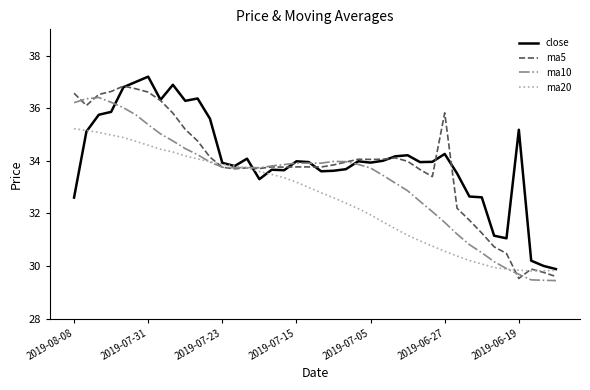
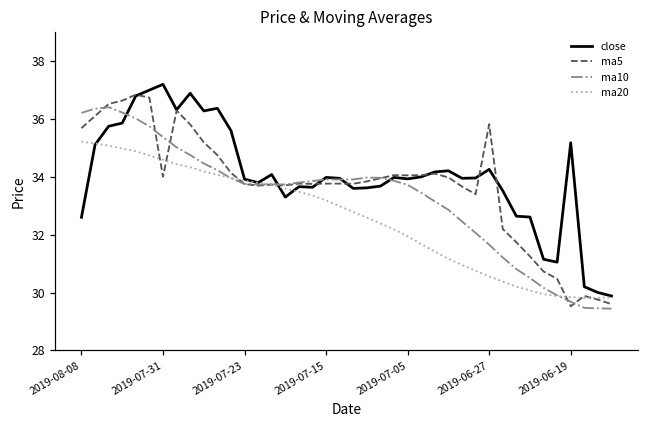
ma5, 2019-08-08: 36.6 -> 35.7
ma5, 2019-07-31: 36.6 -> 34.0
